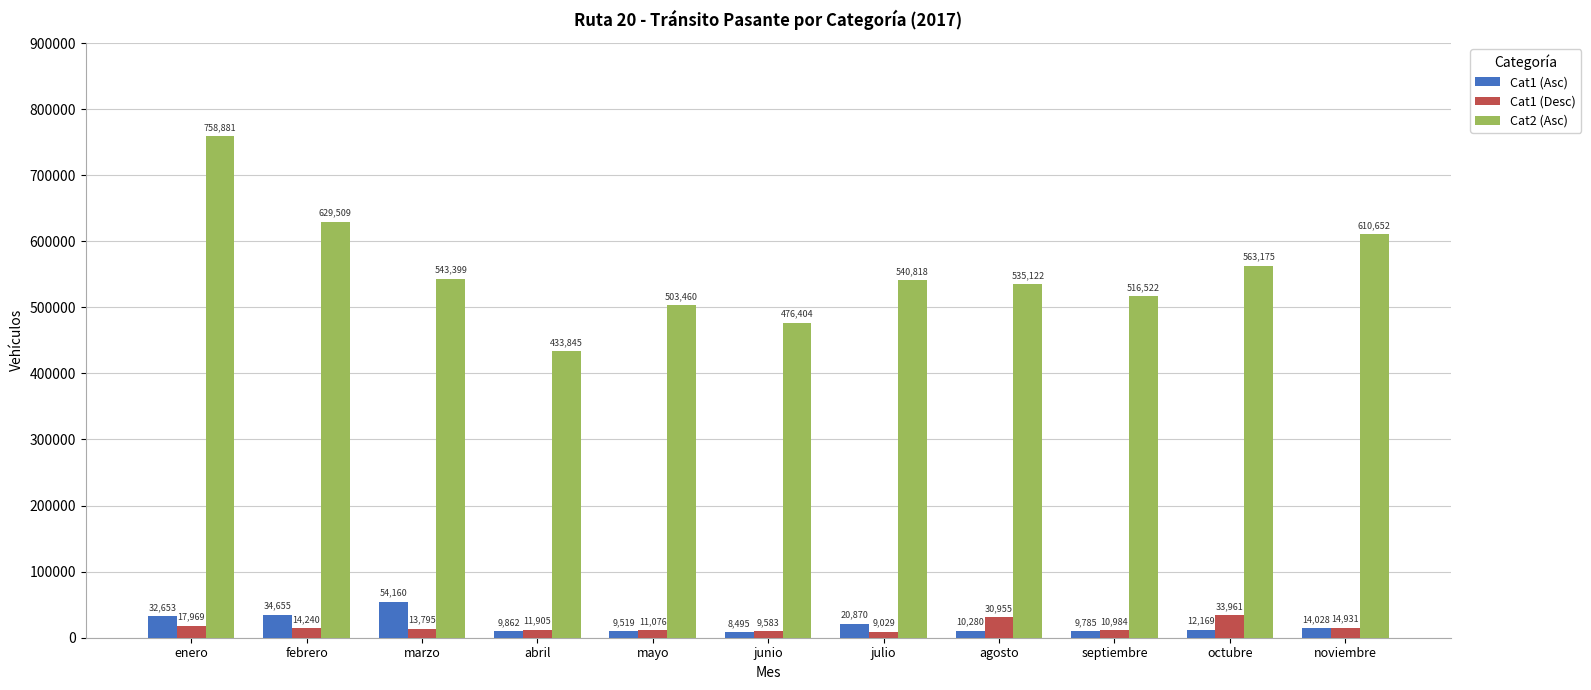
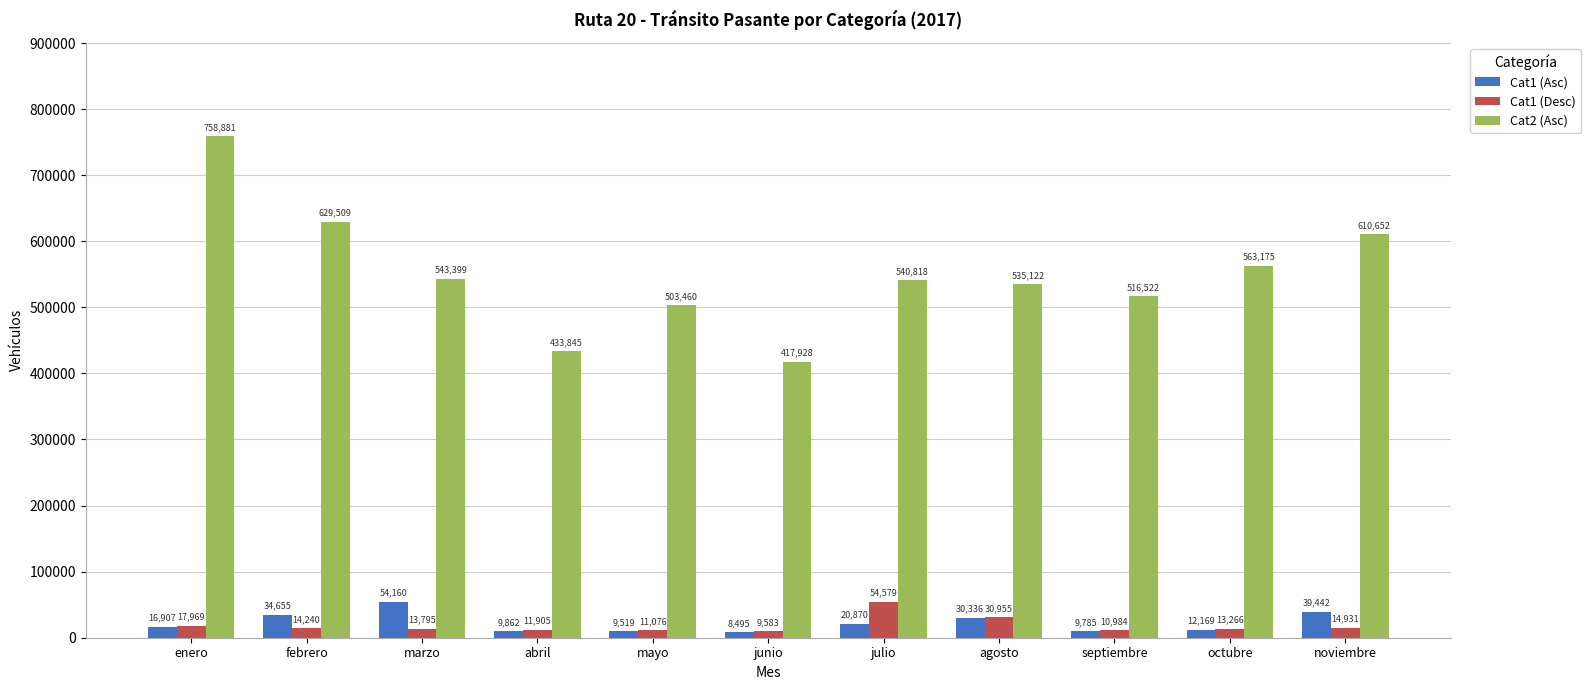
Cat1 (Asc), enero: 32,653 -> 16,907
Cat2 (Asc), junio: 476,404 -> 417,928
Cat1 (Desc), julio: 9,029 -> 54,579
Cat1 (Asc), agosto: 10,280 -> 30,336
Cat1 (Desc), octubre: 33,961 -> 13,266
Cat1 (Asc), noviembre: 14,028 -> 39,442
